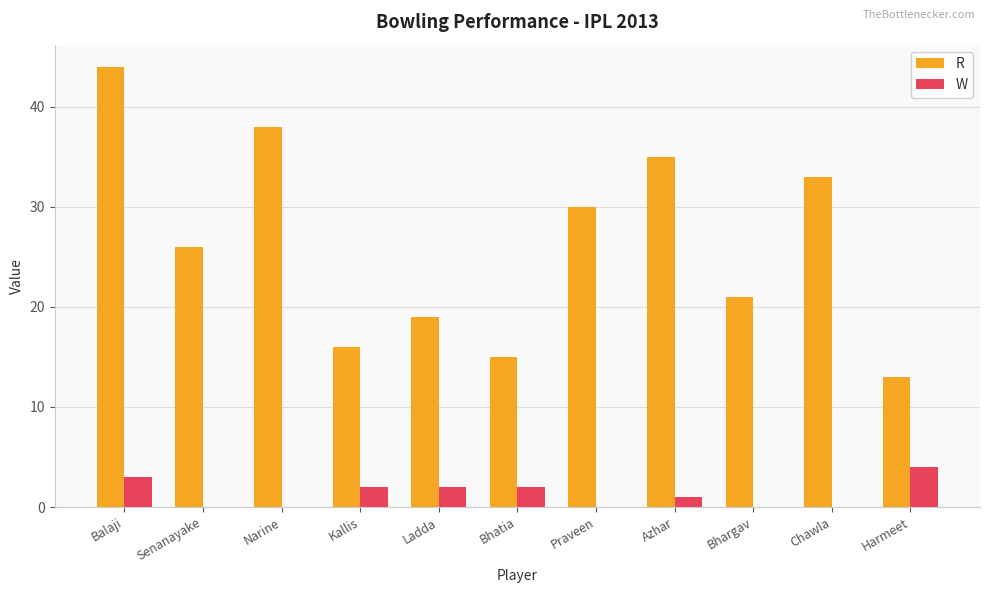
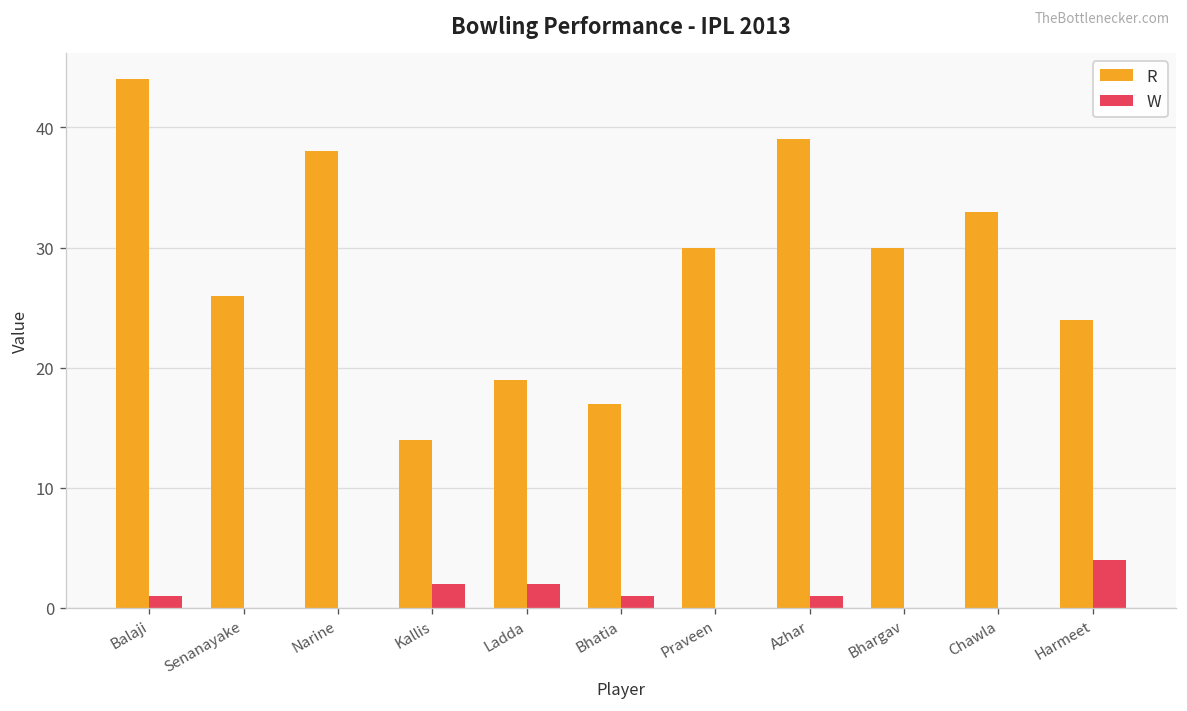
W, Balaji: 3 -> 1
R, Kallis: 16 -> 14
R, Bhatia: 15 -> 17
W, Bhatia: 2 -> 1
R, Azhar: 35 -> 39
R, Bhargav: 21 -> 30
R, Harmeet: 13 -> 24
